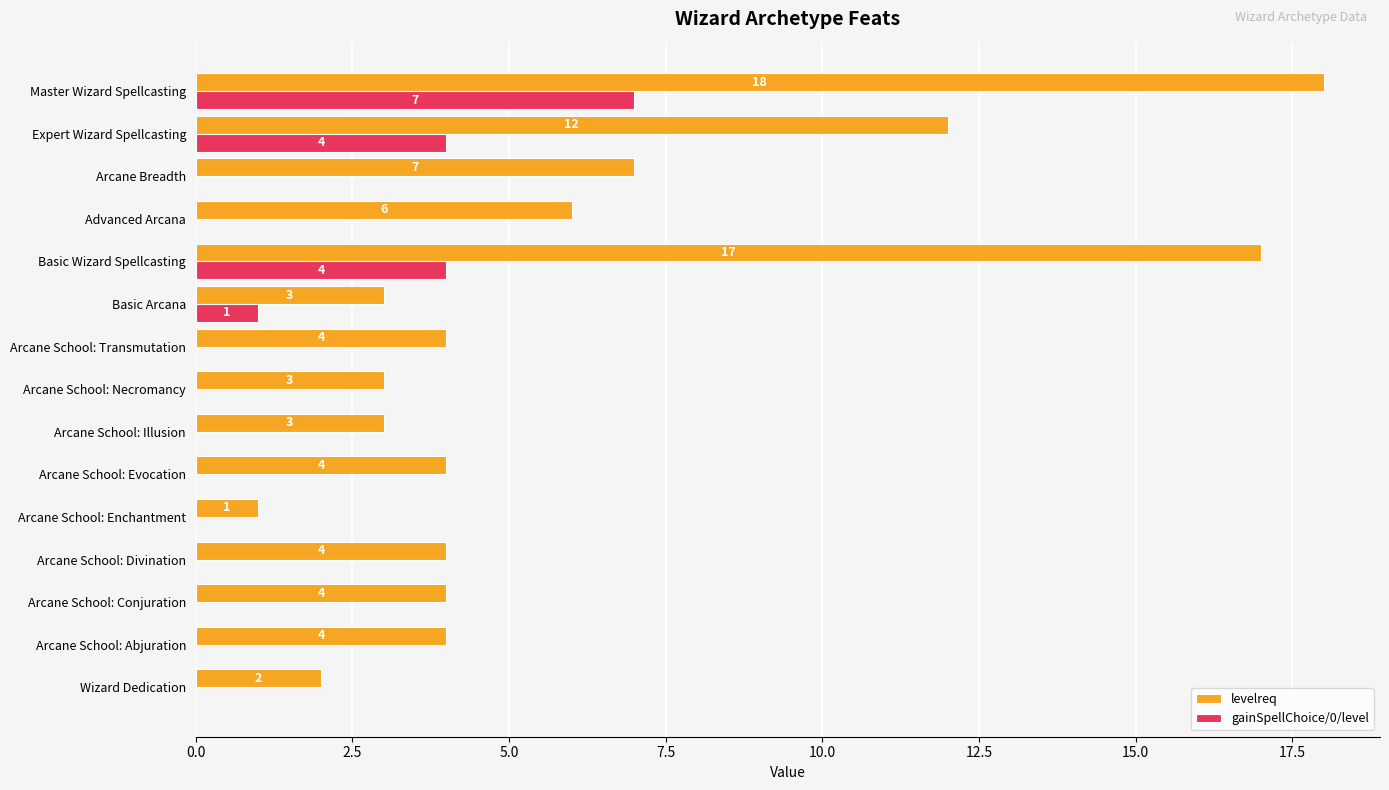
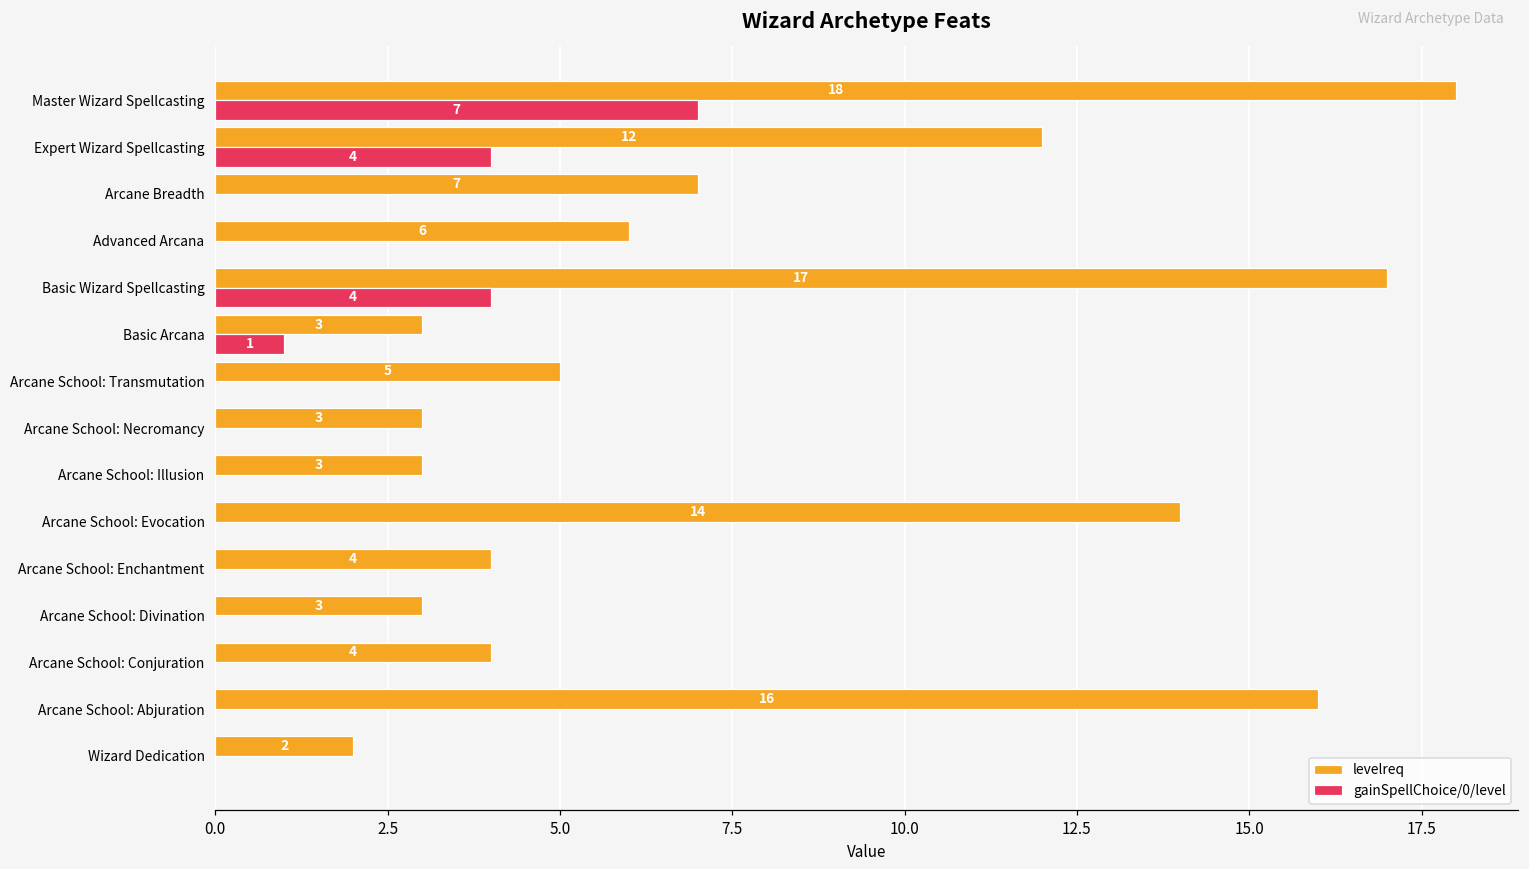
levelreq, Arcane School: Transmutation: 4 -> 5
levelreq, Arcane School: Evocation: 4 -> 14
levelreq, Arcane School: Enchantment: 1 -> 4
levelreq, Arcane School: Divination: 4 -> 3
levelreq, Arcane School: Abjuration: 4 -> 16
